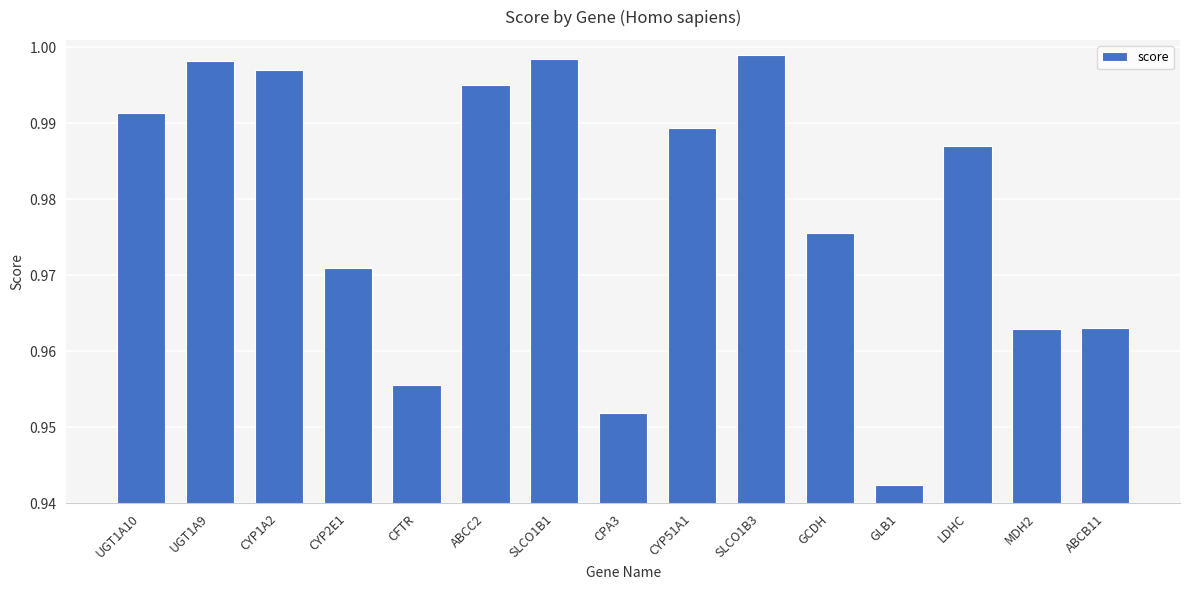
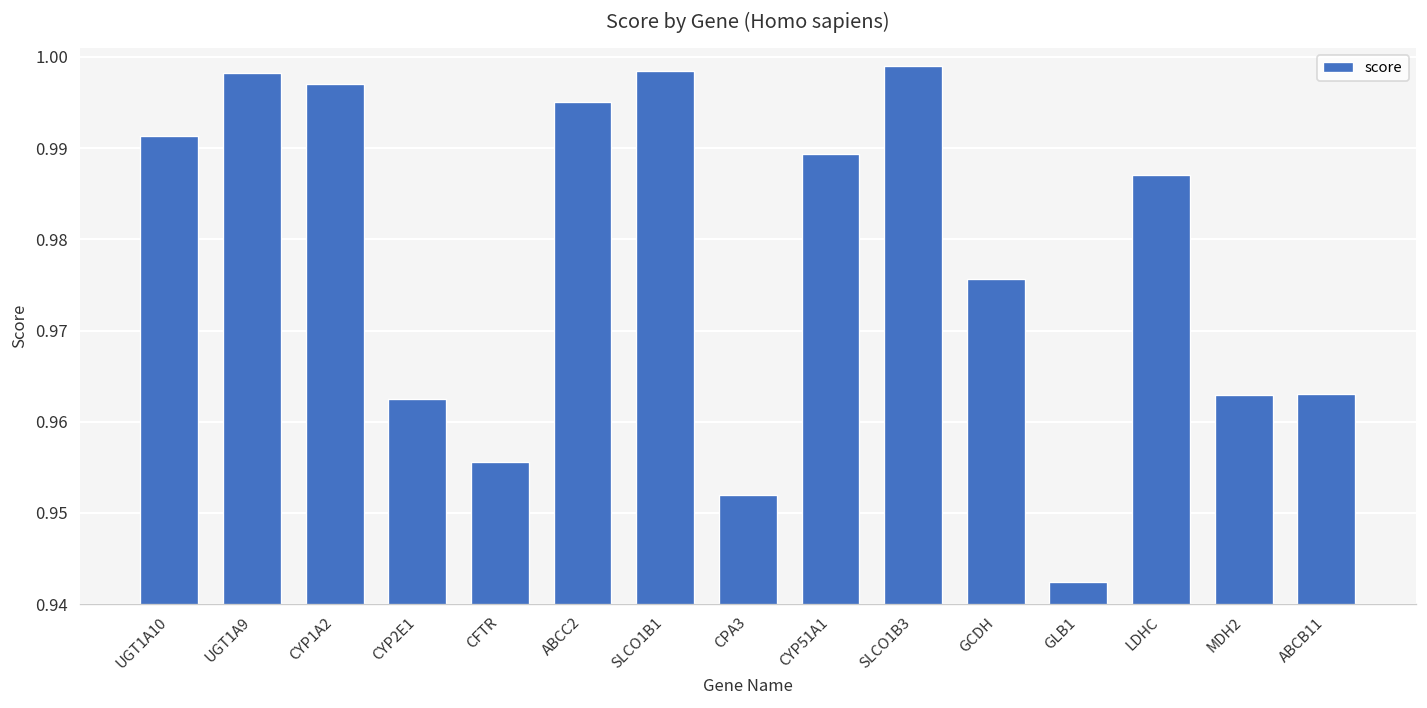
CYP2E1: 0.971 -> 0.963
